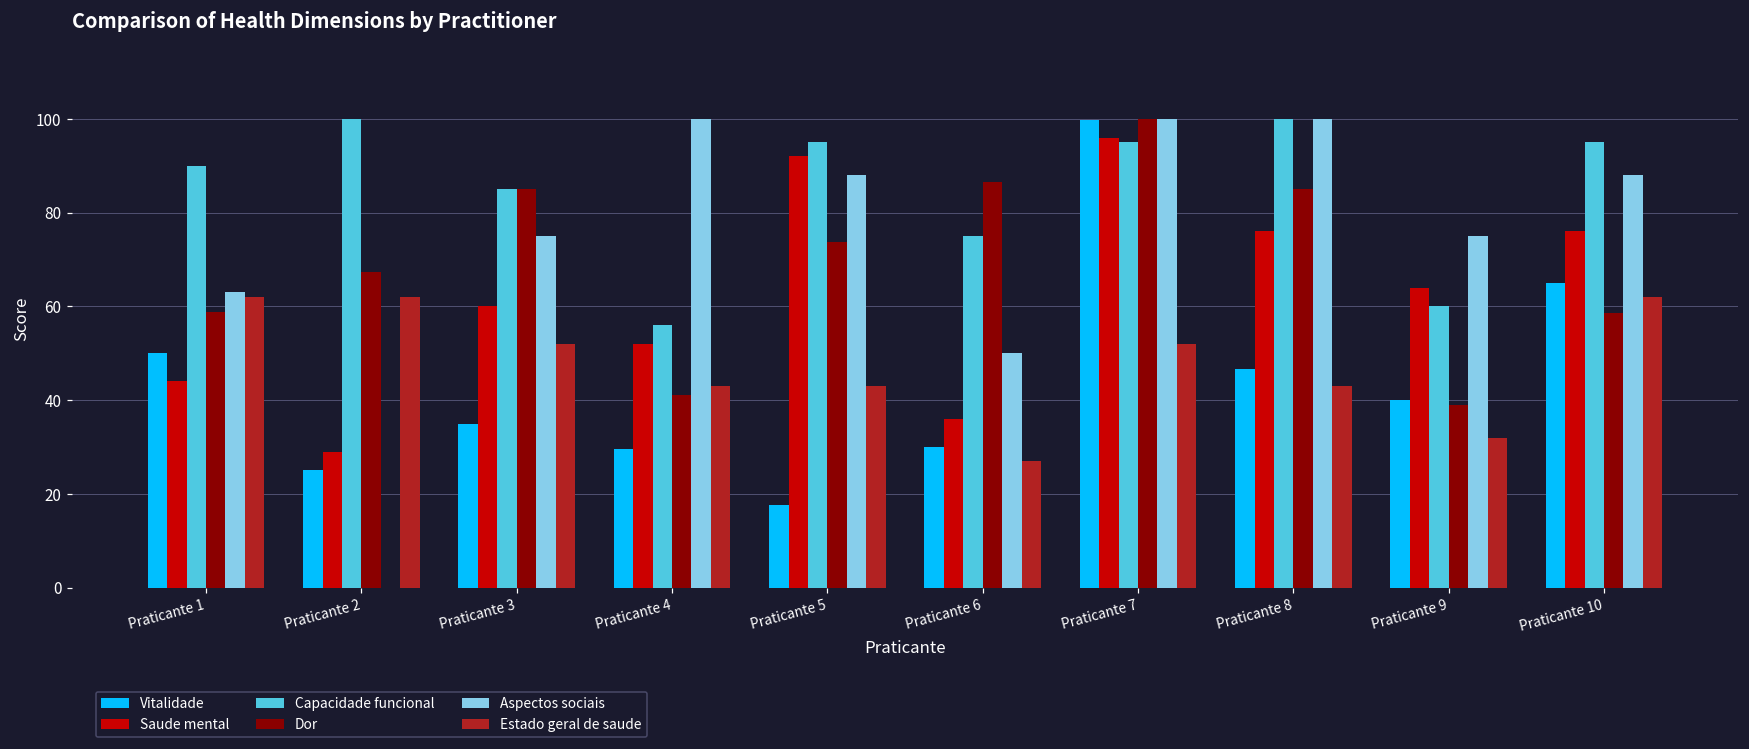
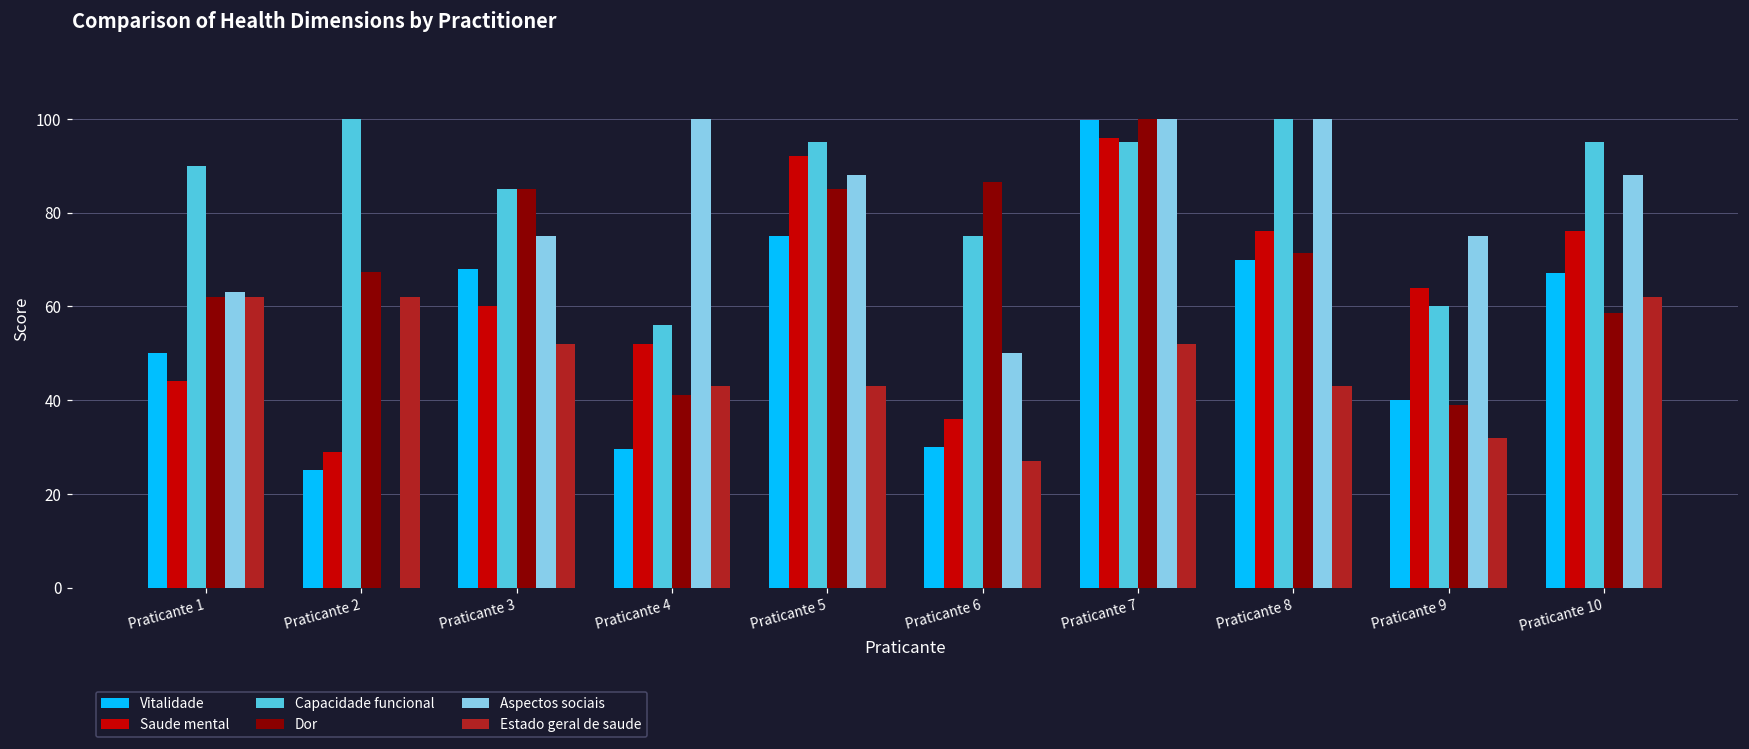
Dor, Praticante 1: 59 -> 62
Vitalidade, Praticante 3: 35 -> 68
Vitalidade, Praticante 5: 18 -> 75
Dor, Praticante 5: 74 -> 85
Vitalidade, Praticante 8: 47 -> 70
Dor, Praticante 8: 85 -> 71
Vitalidade, Praticante 10: 65 -> 67
